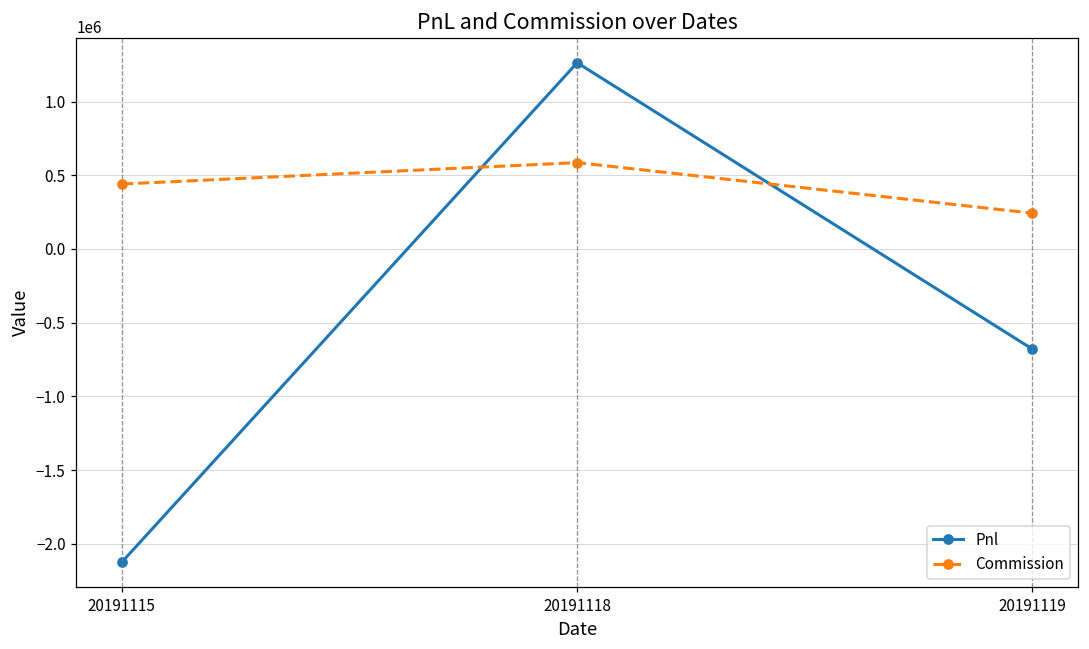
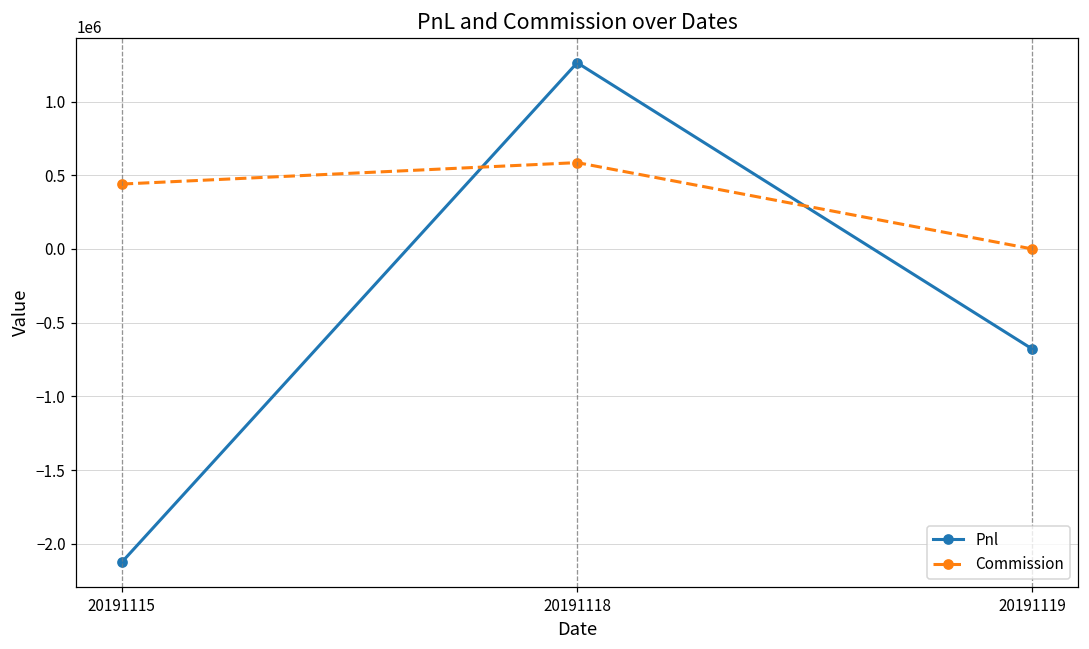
Commission, 20191119: 240000 -> 0
